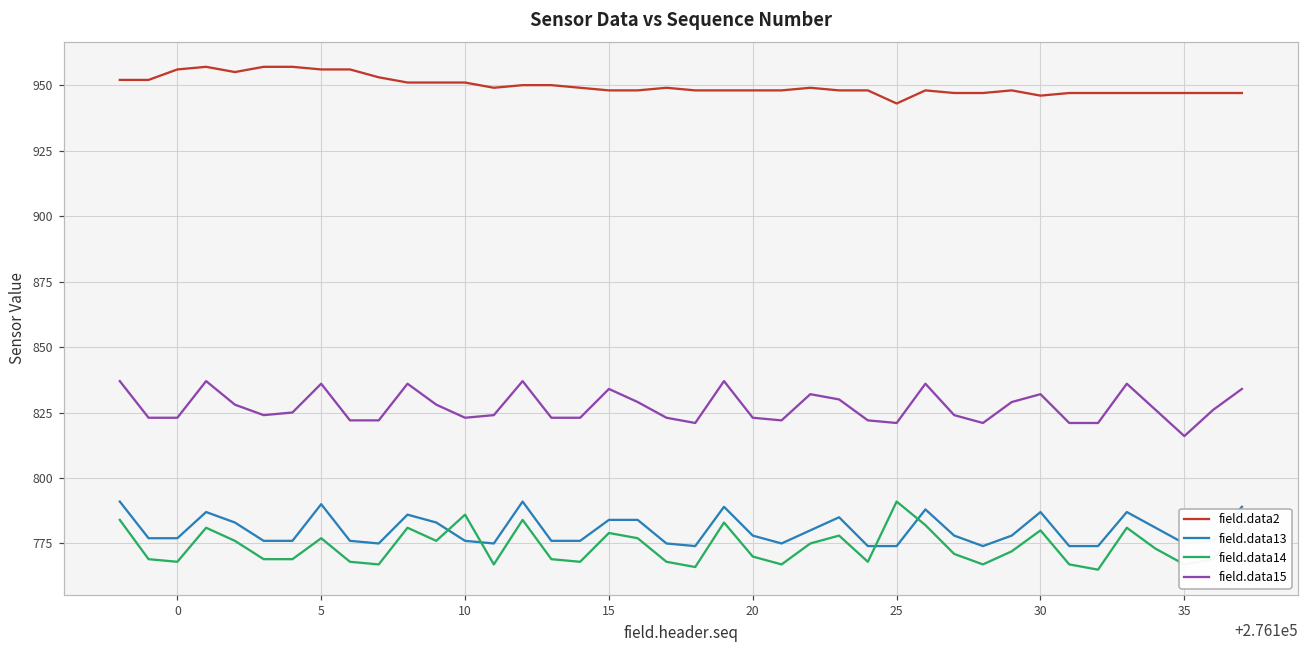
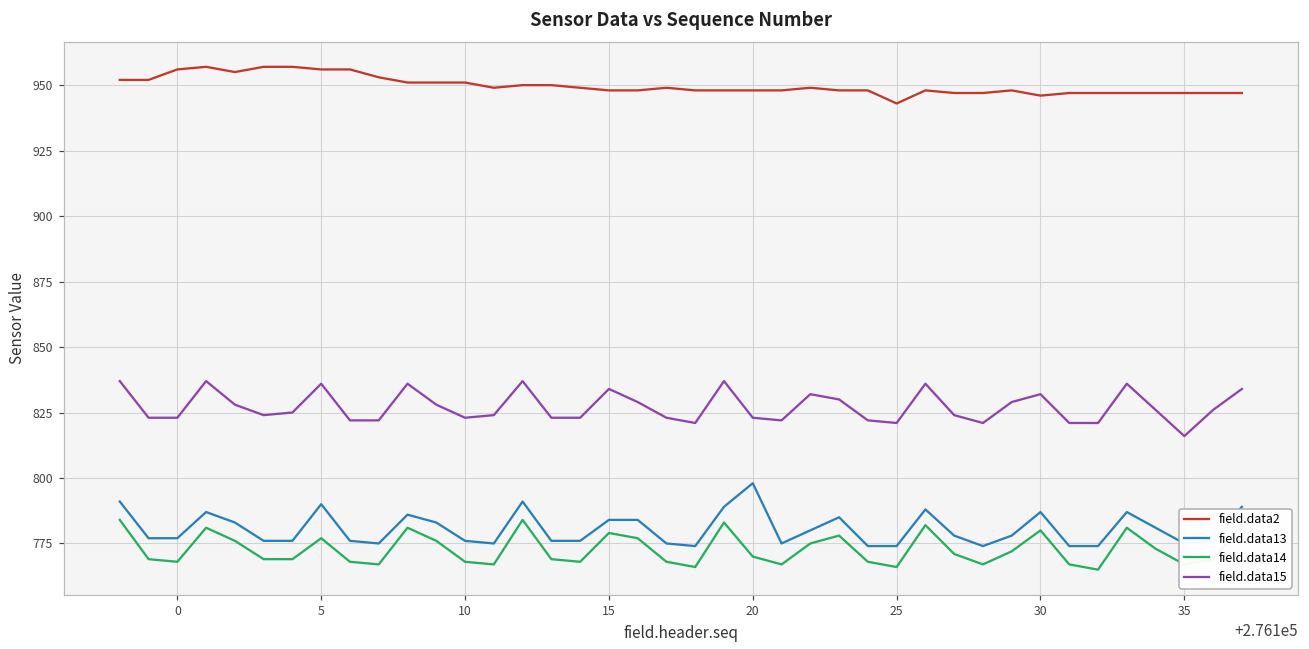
field.data14, 10: 786 -> 768
field.data13, 20: 778 -> 798
field.data14, 25: 791 -> 766
